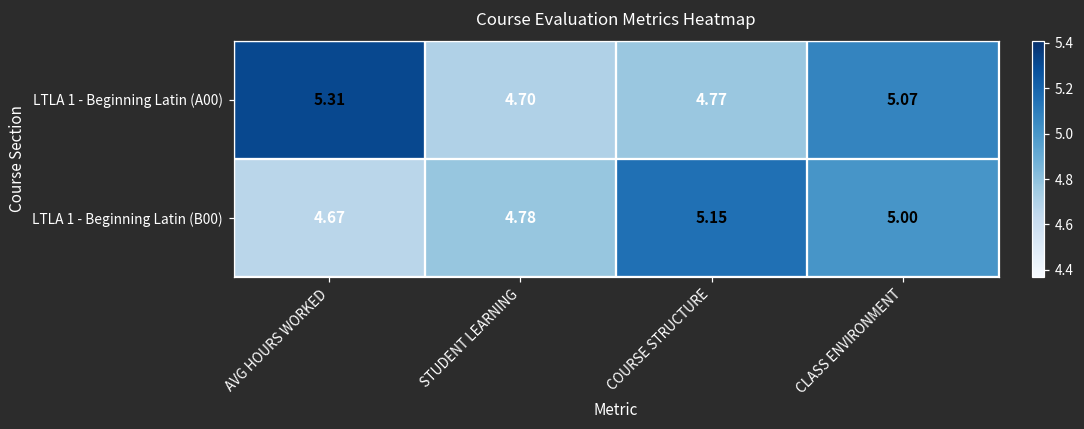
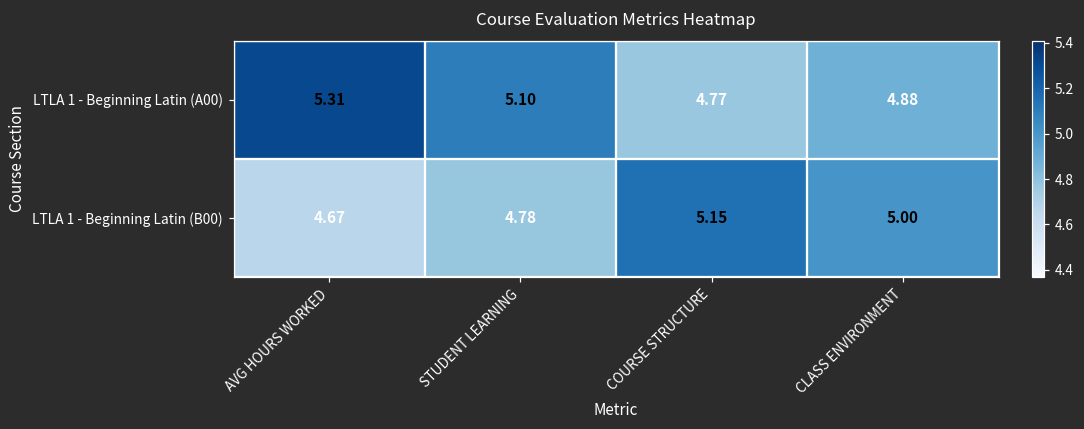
LTLA 1 - Beginning Latin (A00), STUDENT LEARNING: 4.70 -> 5.10
LTLA 1 - Beginning Latin (A00), CLASS ENVIRONMENT: 5.07 -> 4.88
